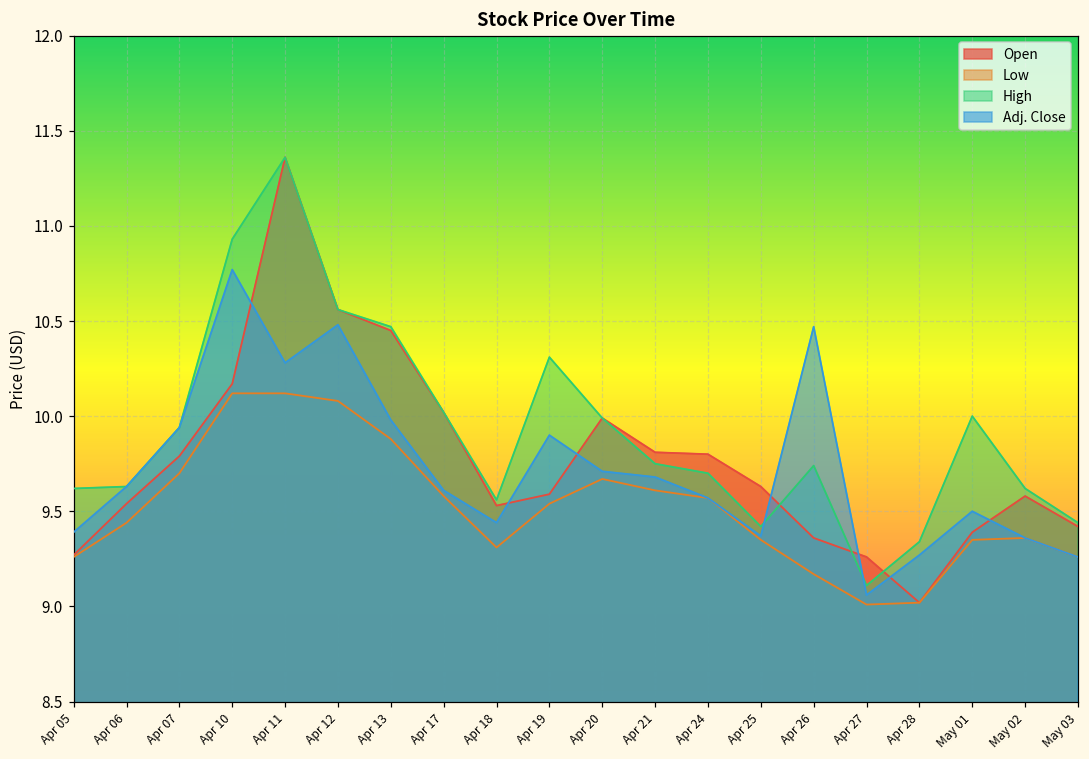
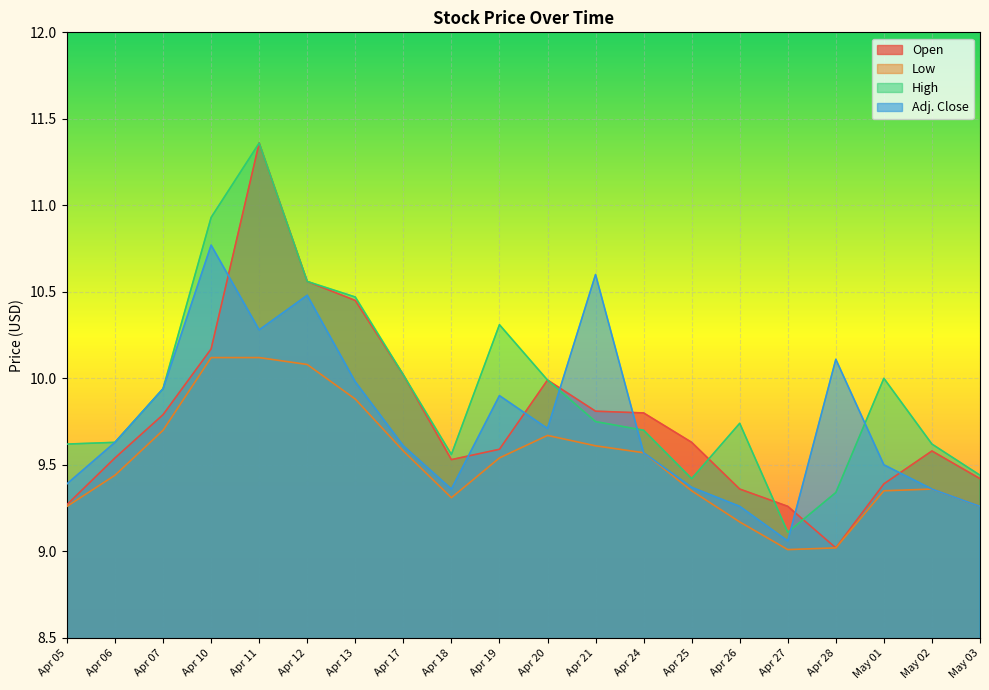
Adj. Close, Apr 18: 9.44 -> 9.36
Adj. Close, Apr 21: 9.68 -> 10.60
Adj. Close, Apr 26: 10.47 -> 9.26
Adj. Close, Apr 28: 9.27 -> 10.11
